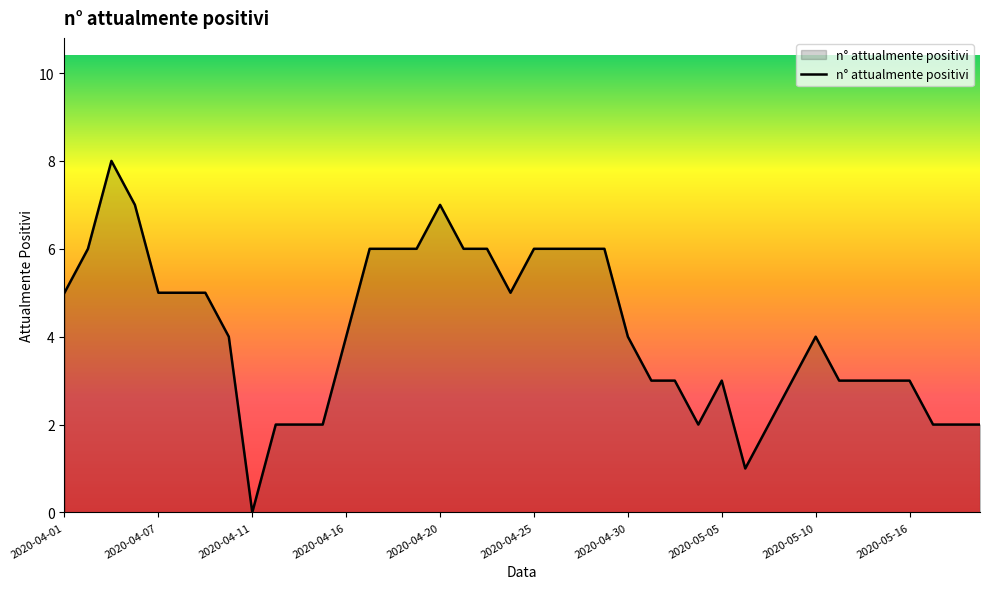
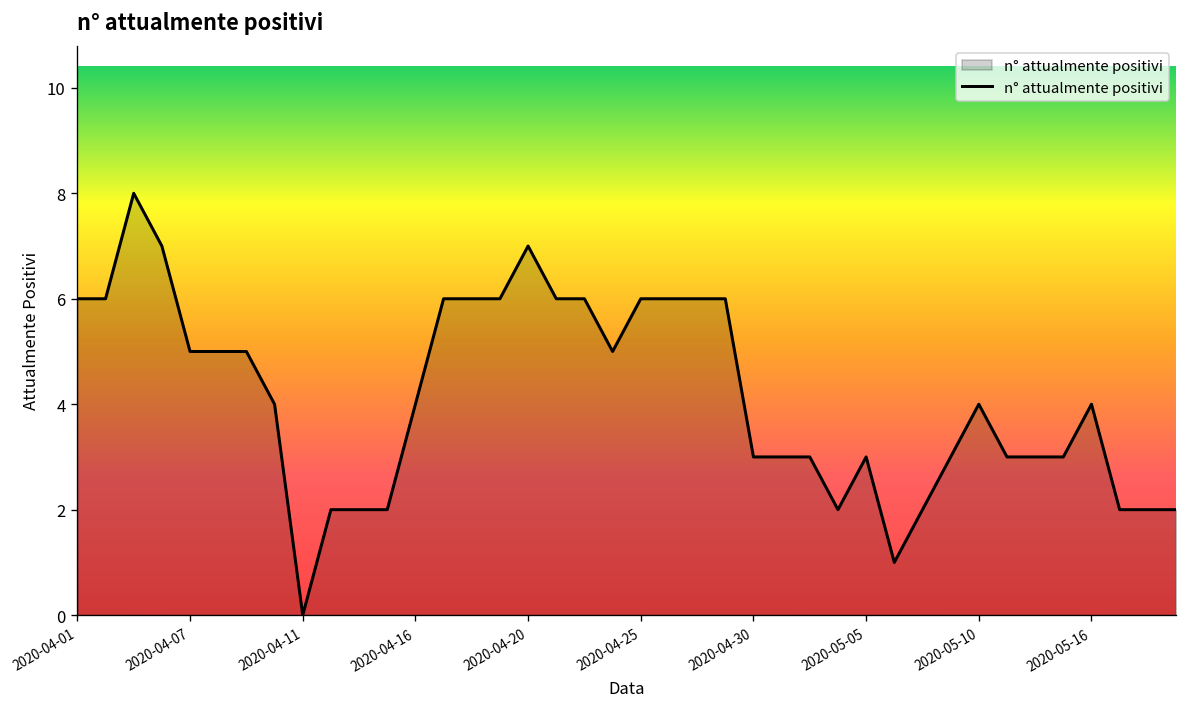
2020-04-01: 5 -> 6
2020-04-30: 4 -> 3
2020-05-16: 3 -> 4
